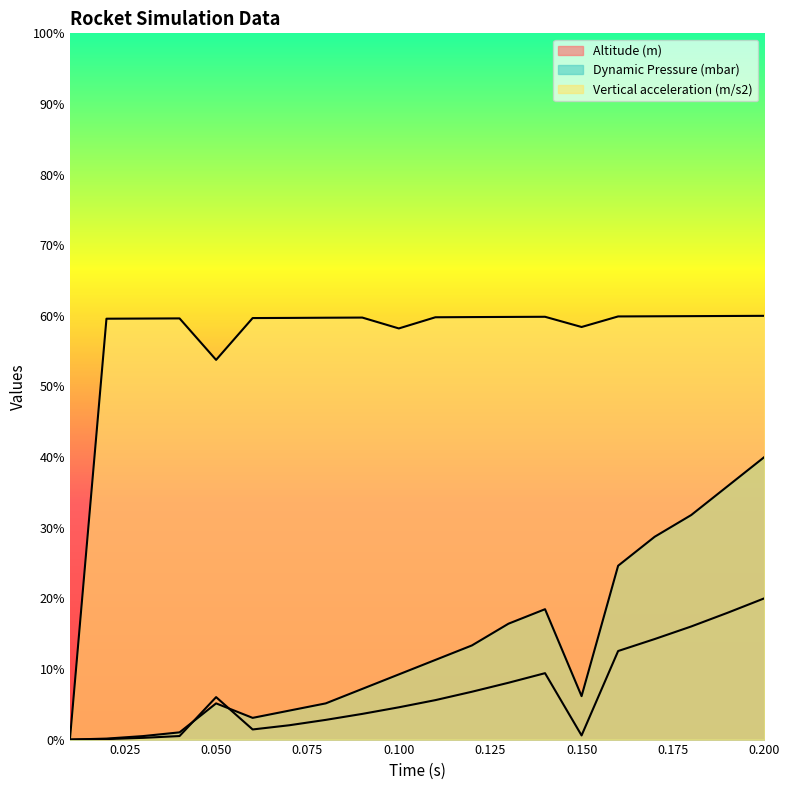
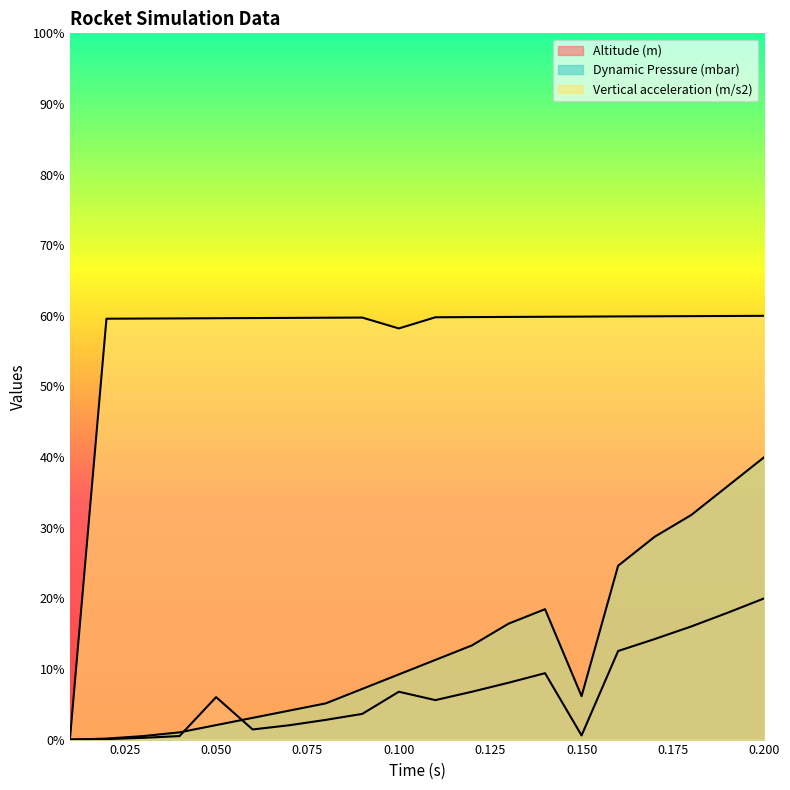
Dynamic Pressure (mbar), 0.050: 5% -> 2%
Vertical acceleration (m/s2), 0.050: 54% -> 60%
Altitude (m), 0.100: 5% -> 7%
Vertical acceleration (m/s2), 0.150: 58% -> 60%
